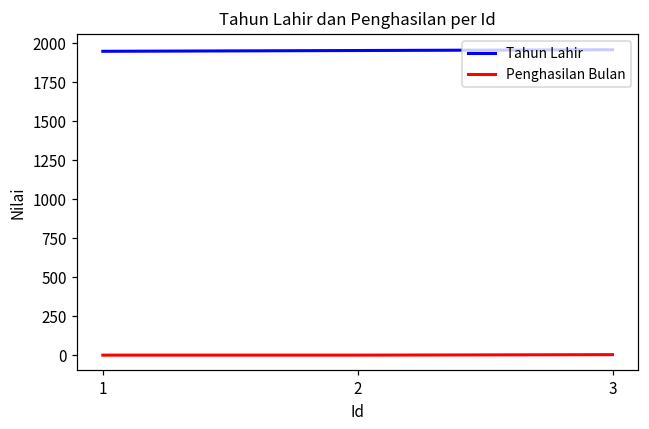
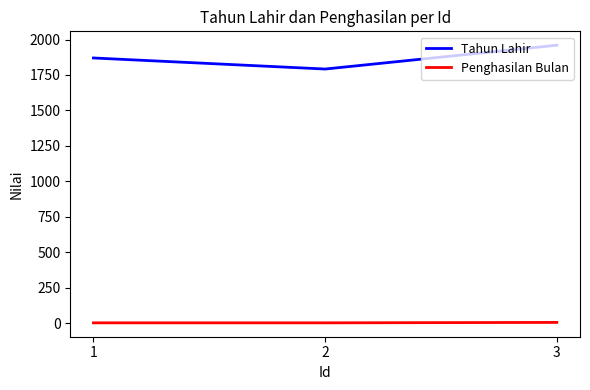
Tahun Lahir, 1: 1950 -> 1870
Tahun Lahir, 2: 1960 -> 1790
